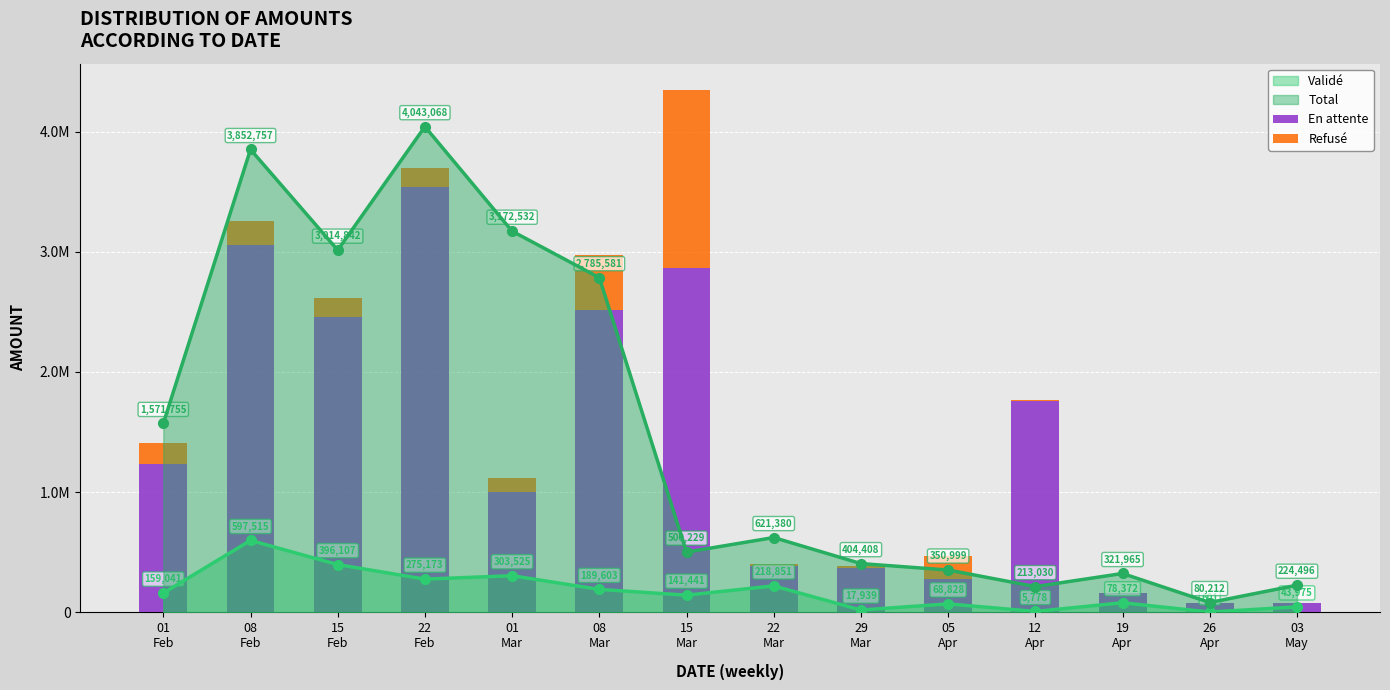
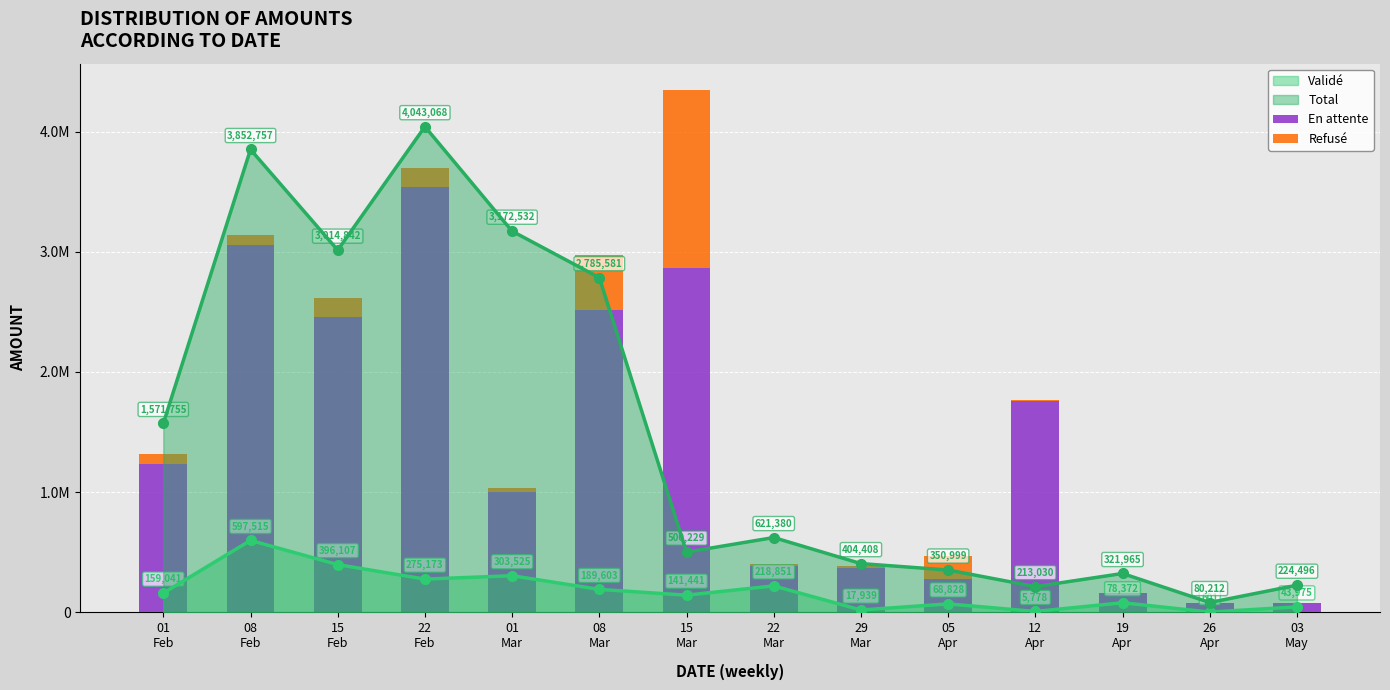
Refusé, 01 Feb: 180000 -> 90000
Refusé, 08 Feb: 200000 -> 90000
Refusé, 01 Mar: 120000 -> 40000
